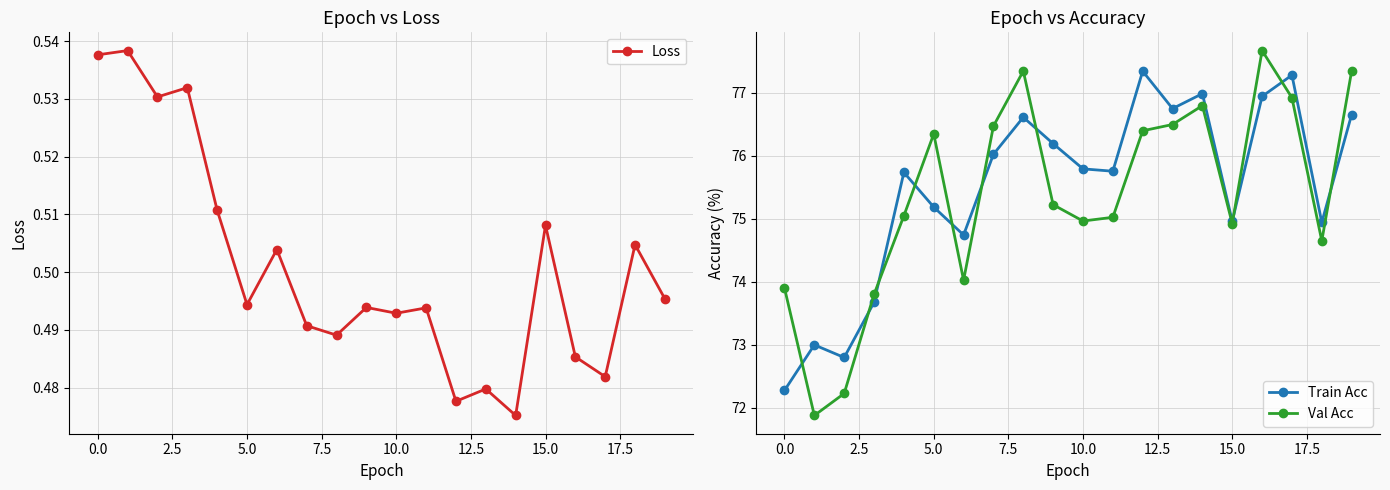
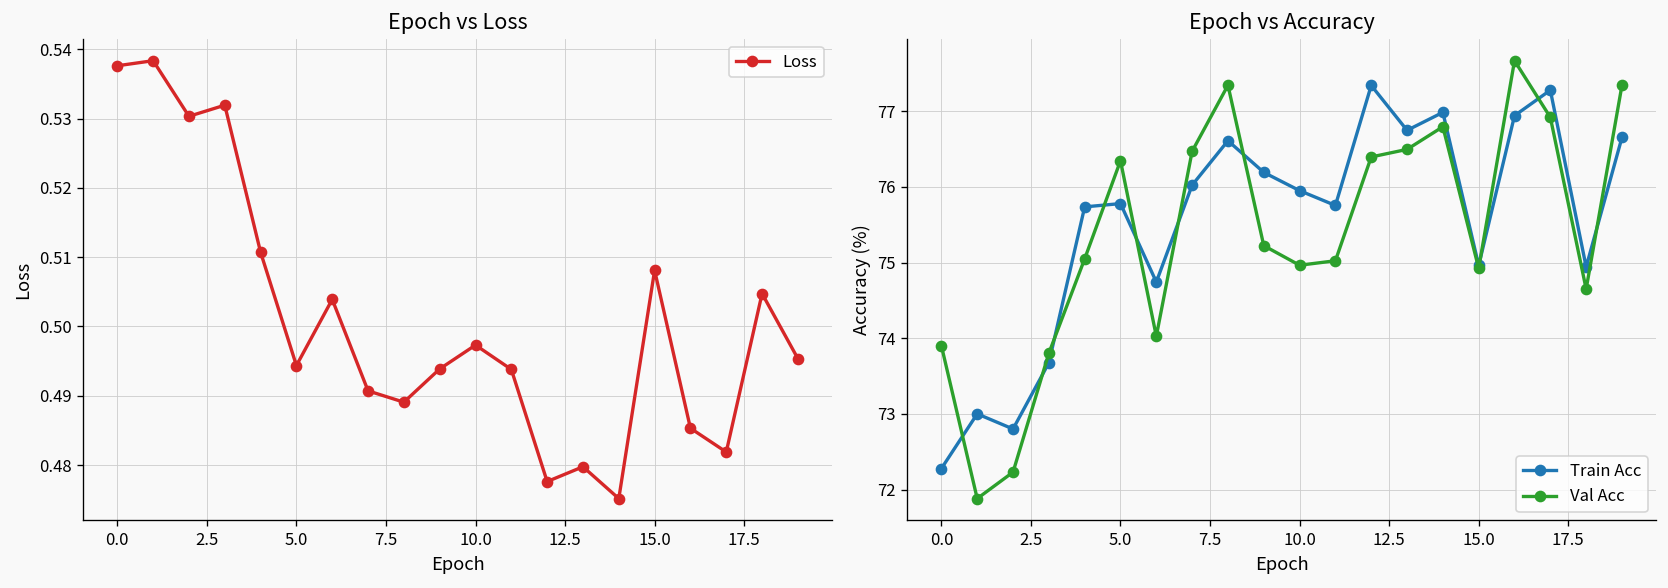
Epoch vs Loss, 10.0: 0.493 -> 0.497
Epoch vs Accuracy, Train Acc, 5.0: 75.2 -> 75.8
Epoch vs Accuracy, Train Acc, 10.0: 75.8 -> 76.0
